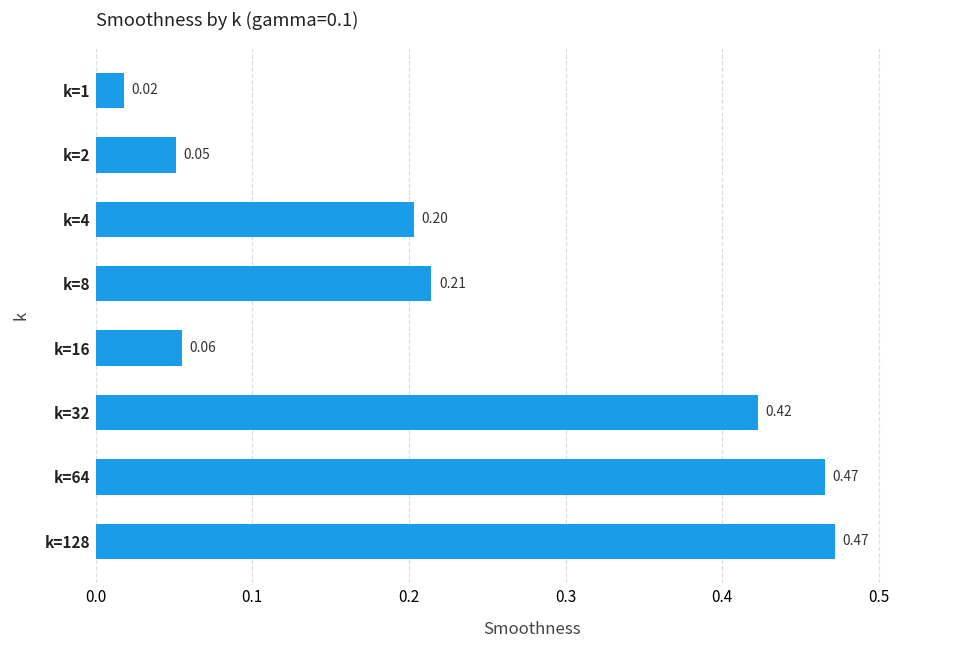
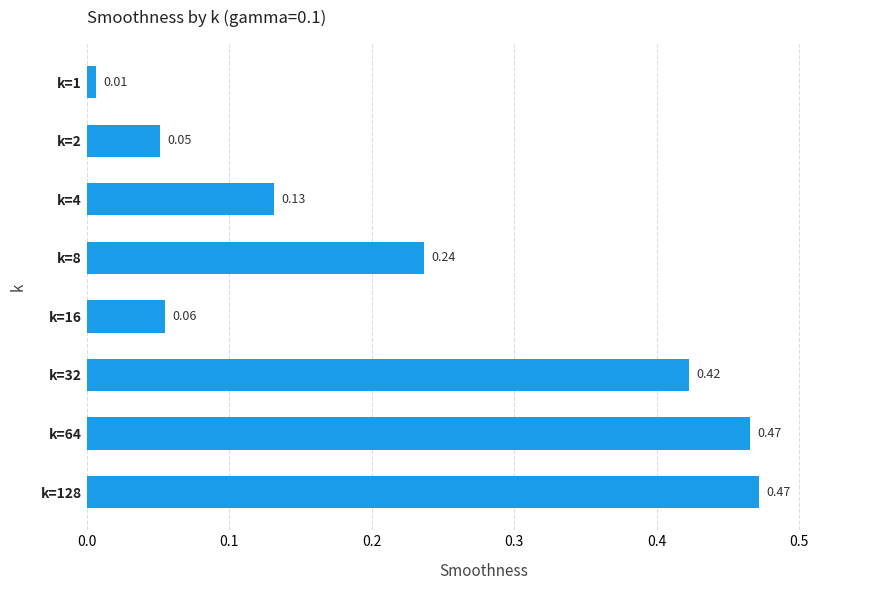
k=1: 0.02 -> 0.01
k=4: 0.20 -> 0.13
k=8: 0.21 -> 0.24
